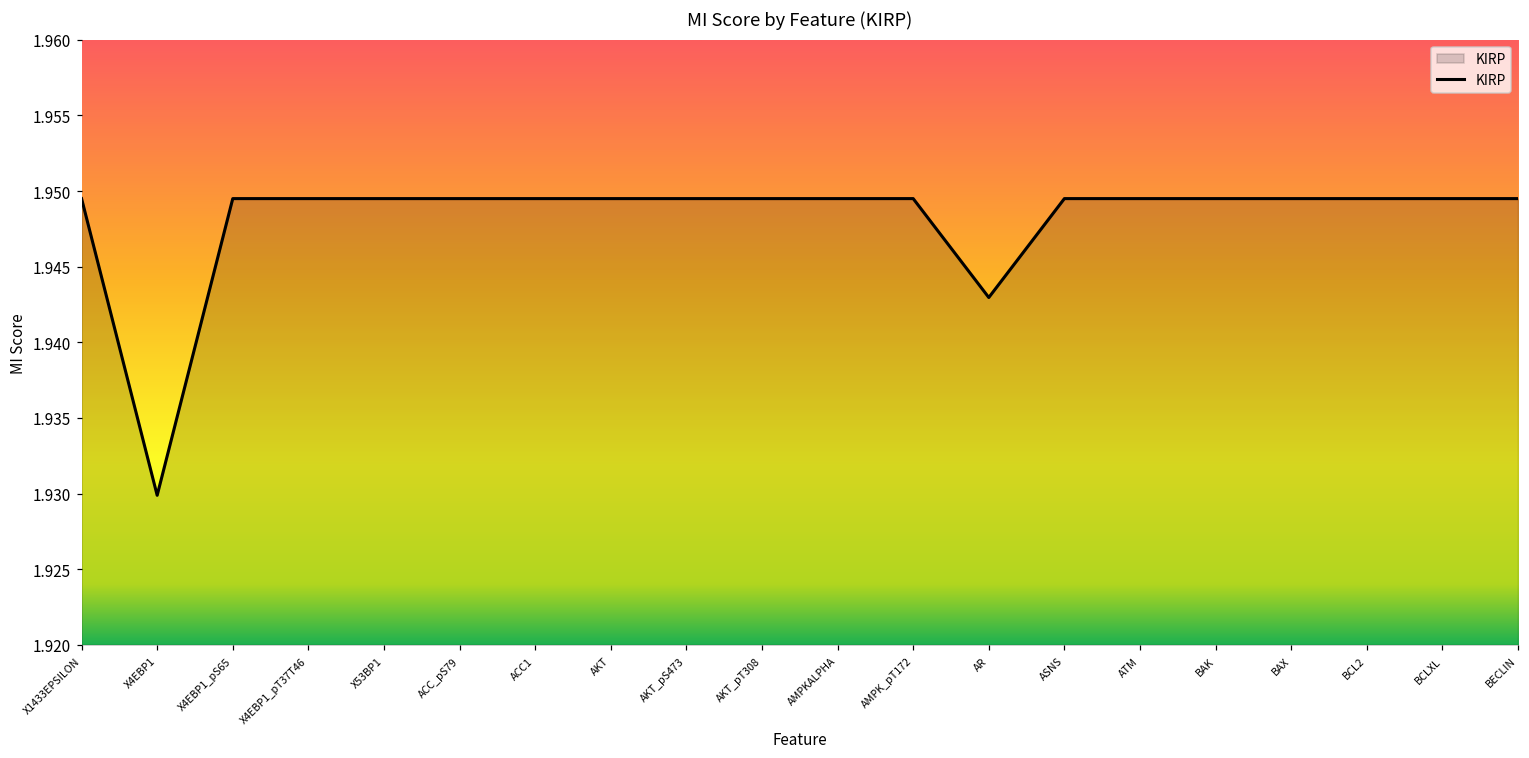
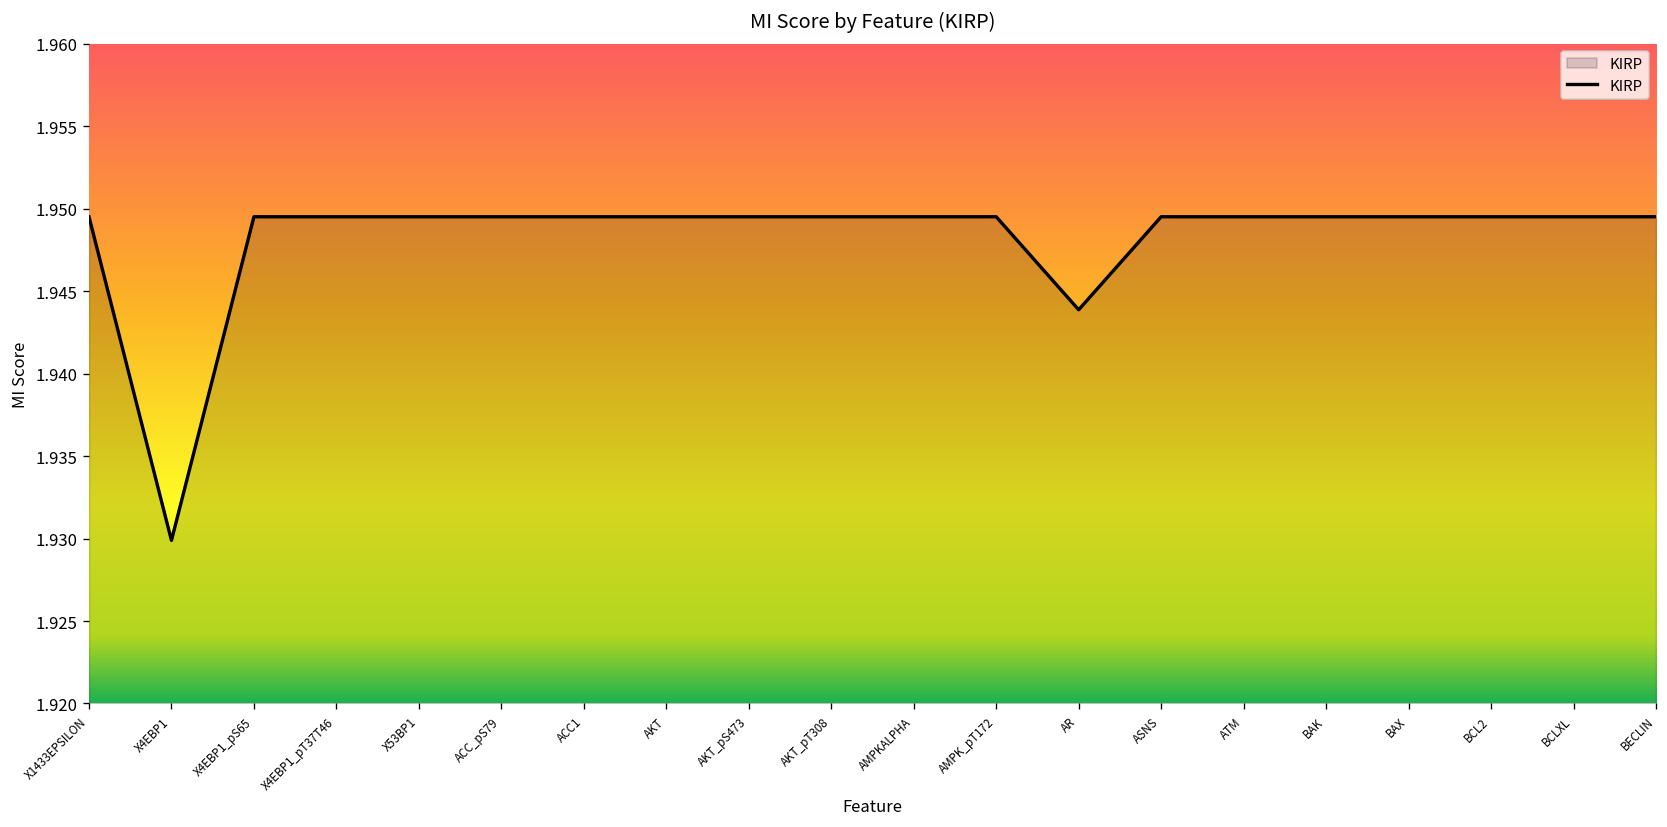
AR: 1.9430 -> 1.9439
